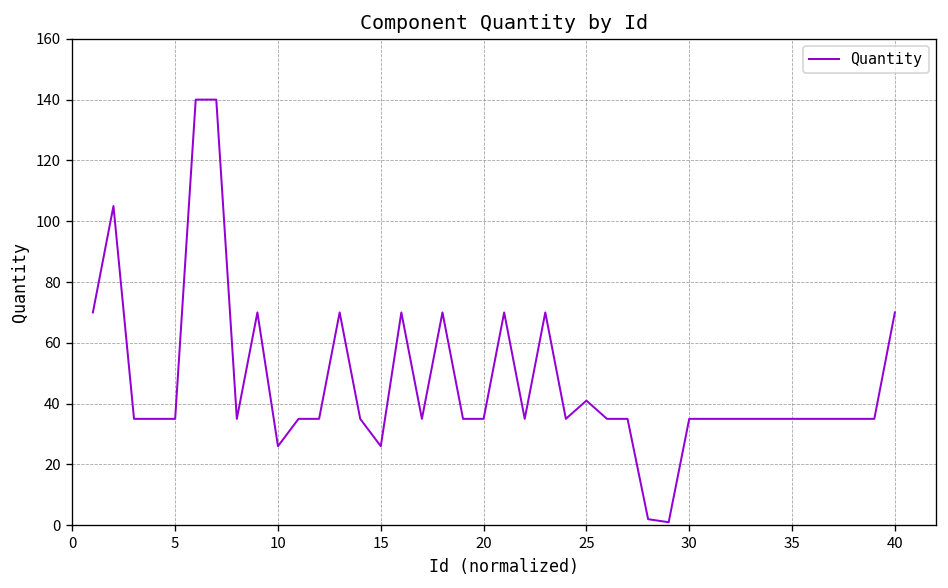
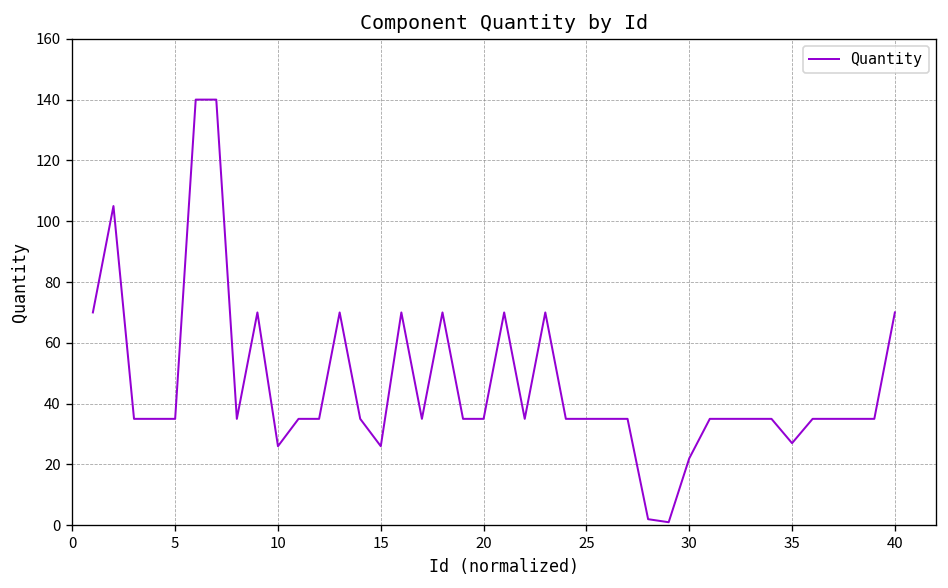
25: 41 -> 35
30: 35 -> 22
35: 35 -> 27
